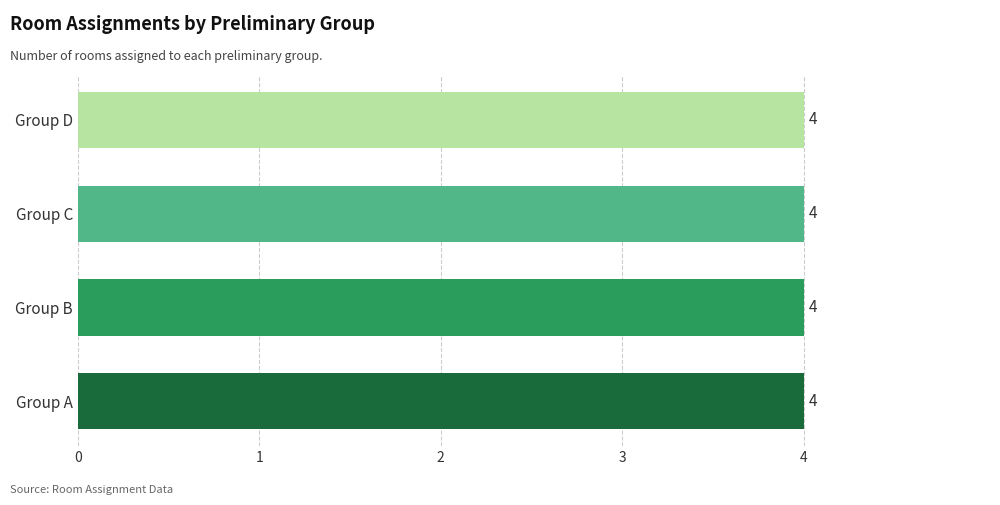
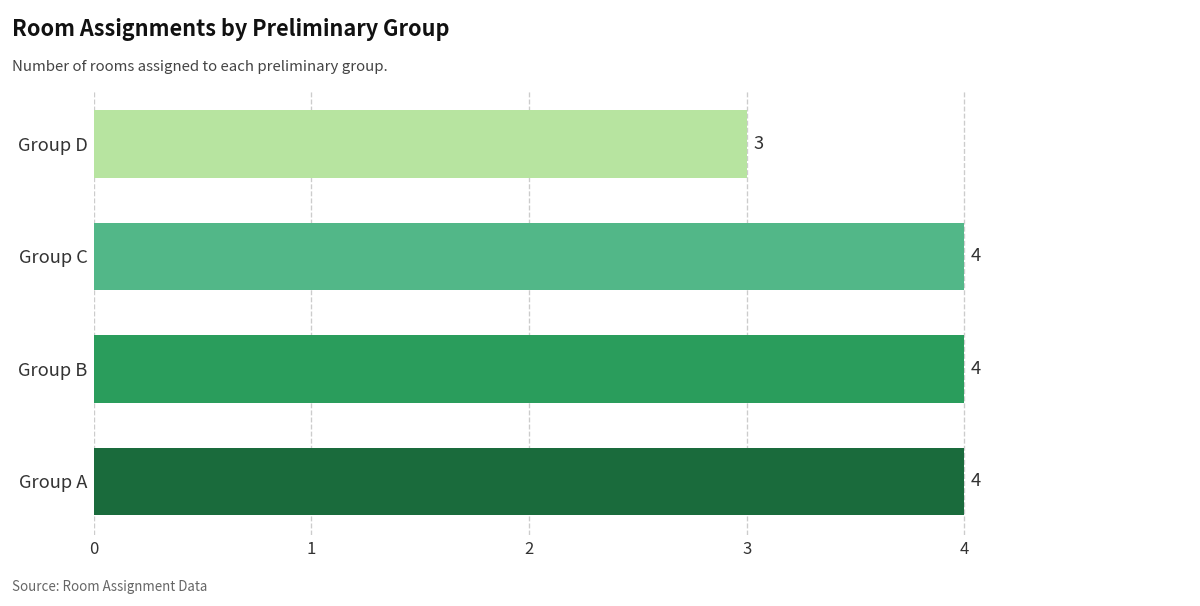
Group D: 4 -> 3
